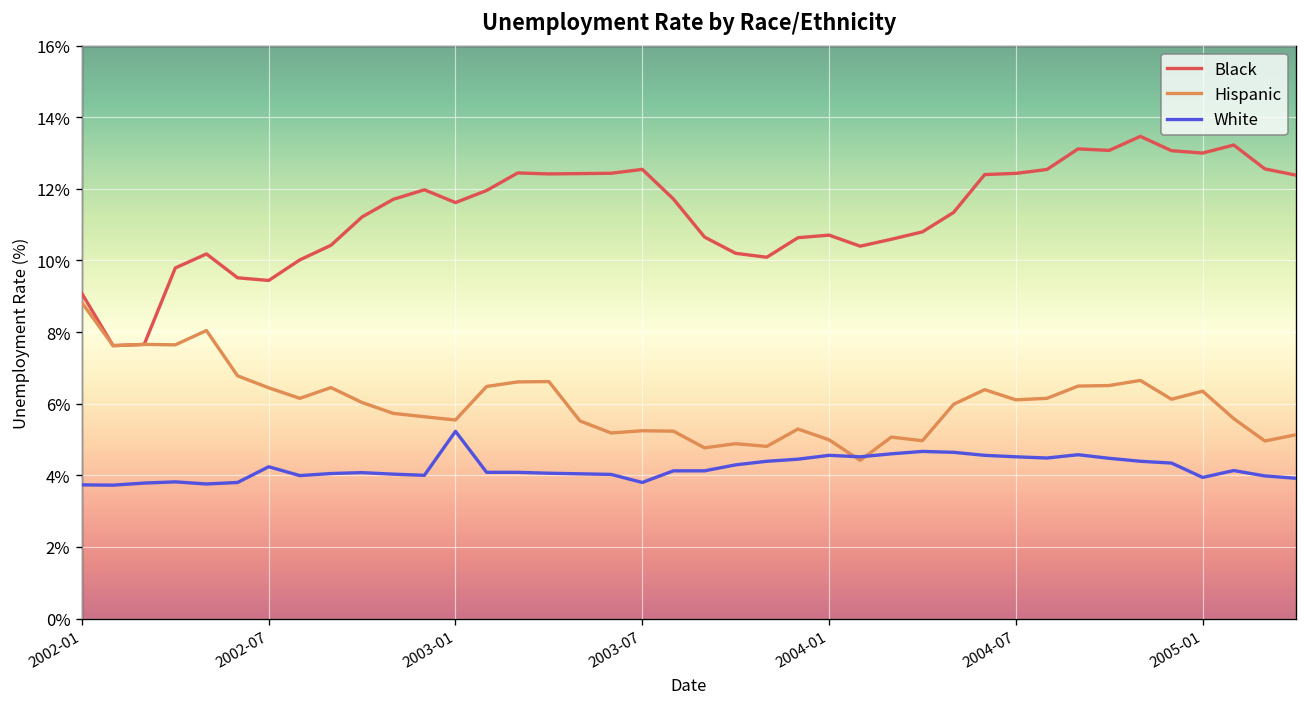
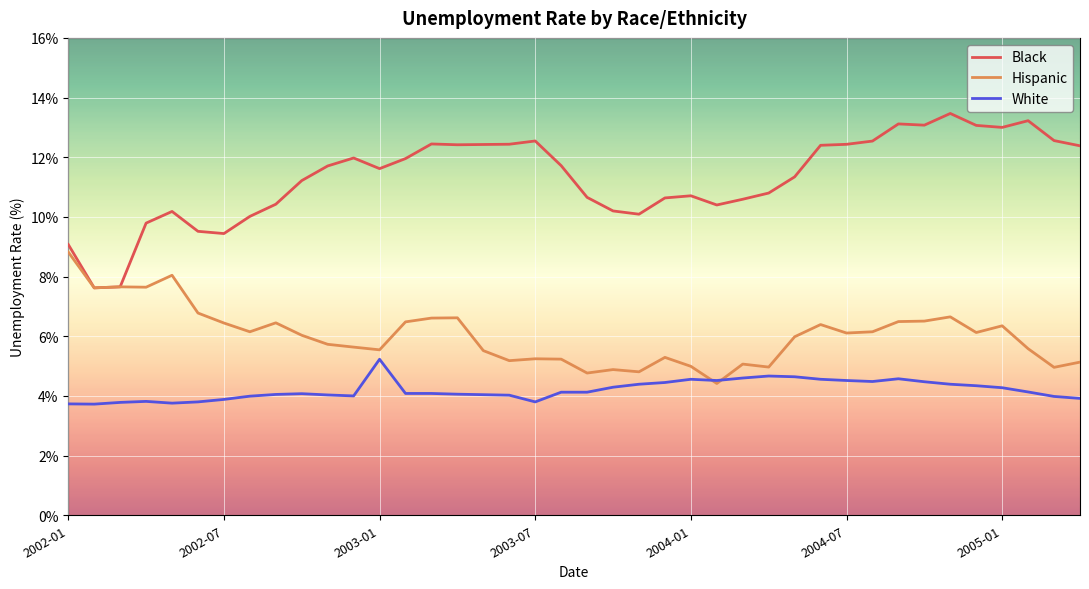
White, 2002-07: 4.2% -> 3.9%
White, 2005-01: 3.9% -> 4.3%
